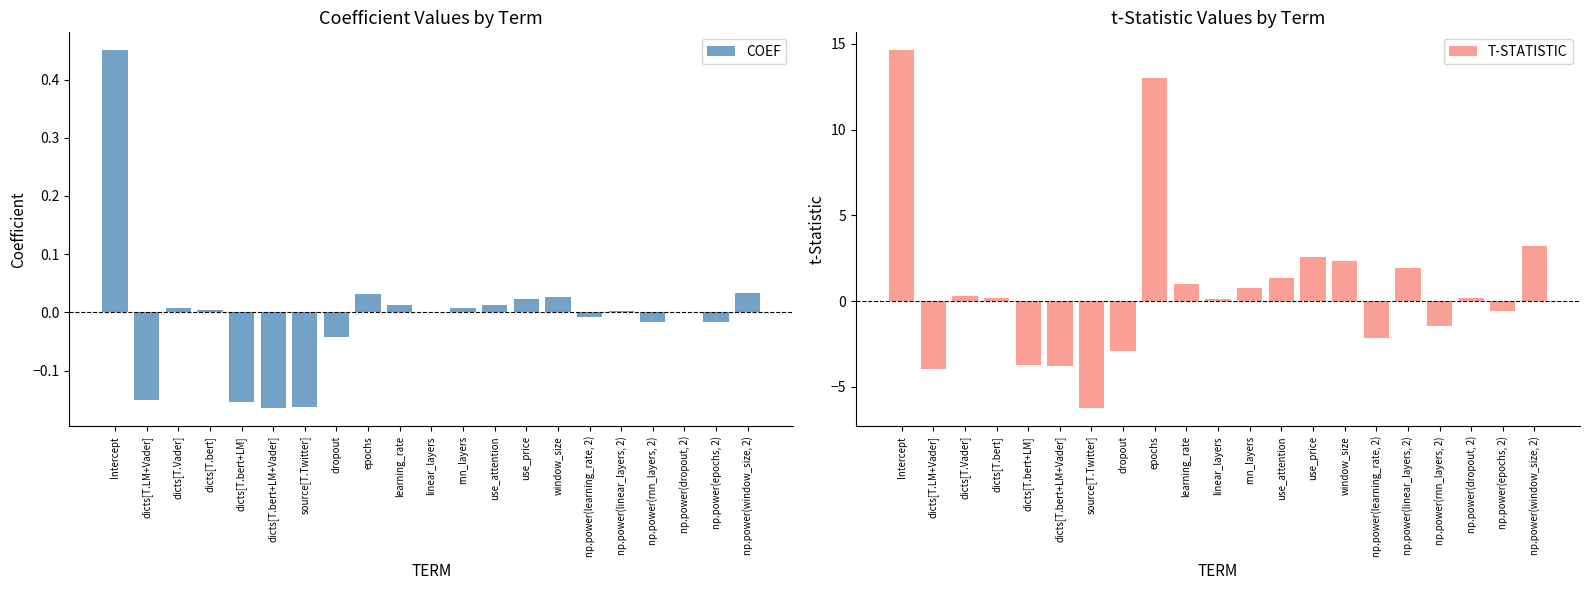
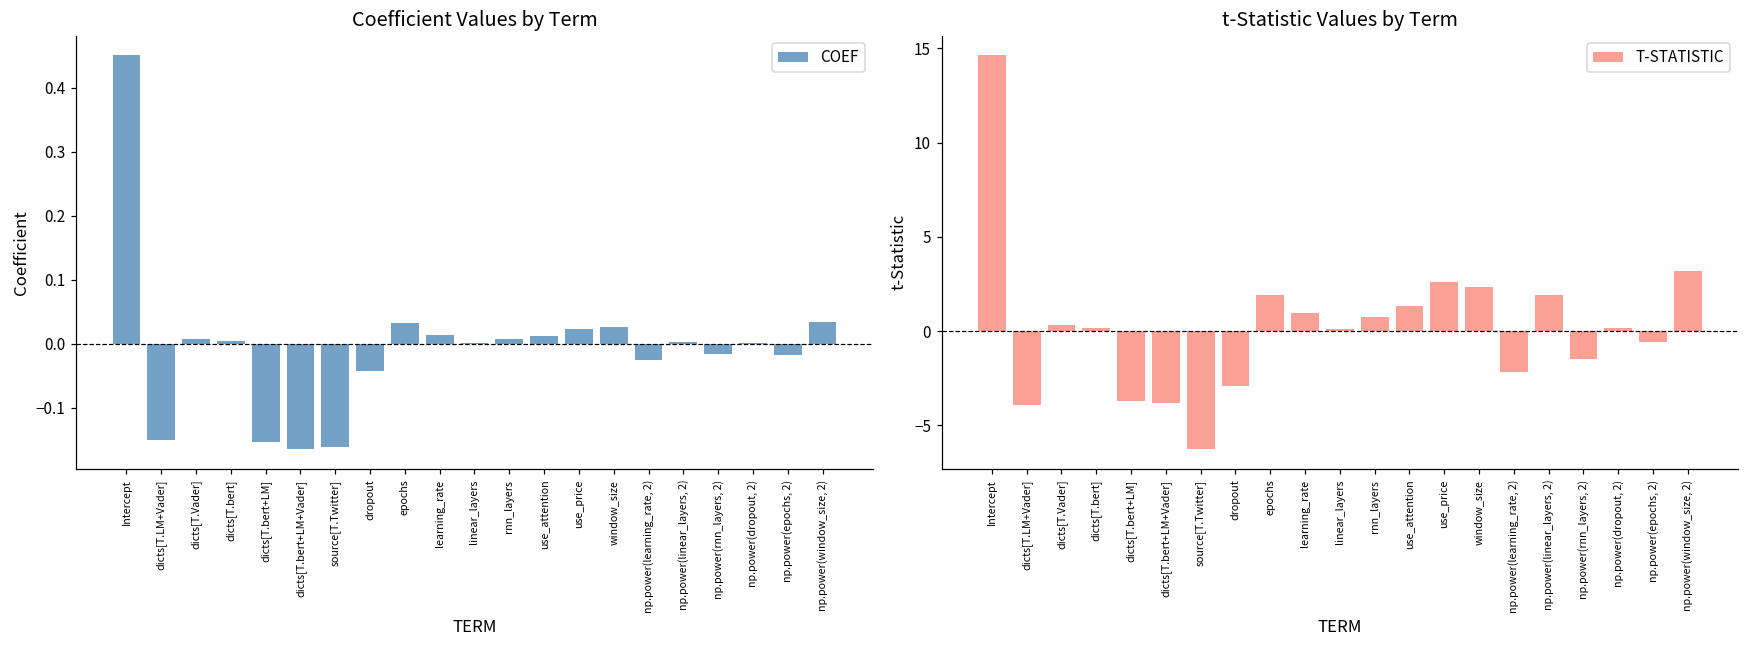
Coefficient Values by Term, np.power(learning_rate, 2): -0.01 -> -0.03
t-Statistic Values by Term, epochs: 13.0 -> 1.9
